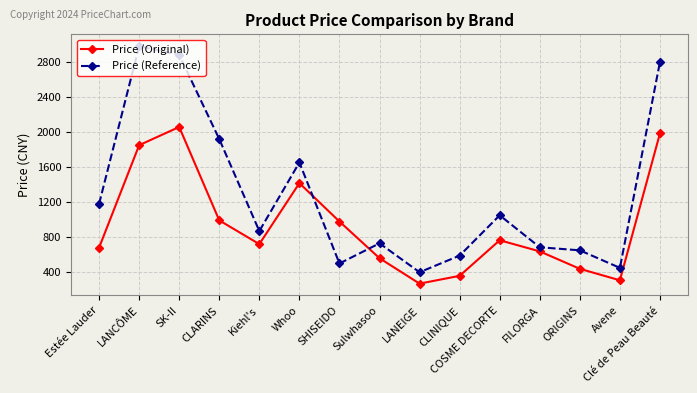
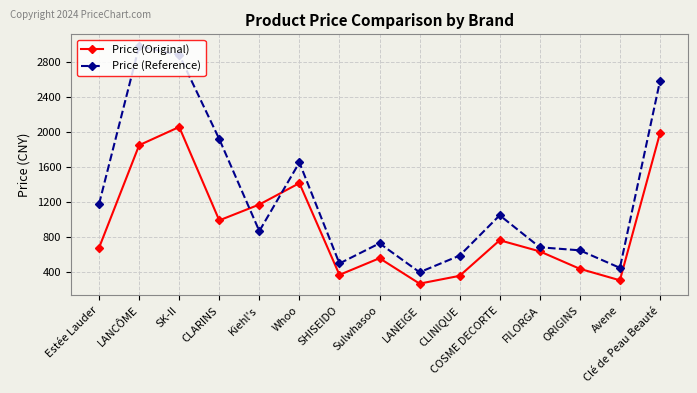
Price (Original), Kiehl's: 700 -> 1200
Price (Original), SHISEIDO: 1000 -> 400
Price (Reference), Clé de Peau Beauté: 2800 -> 2600
